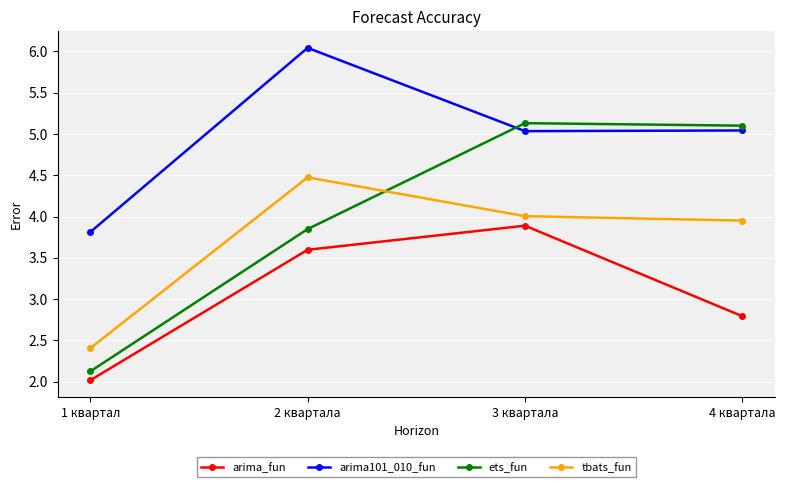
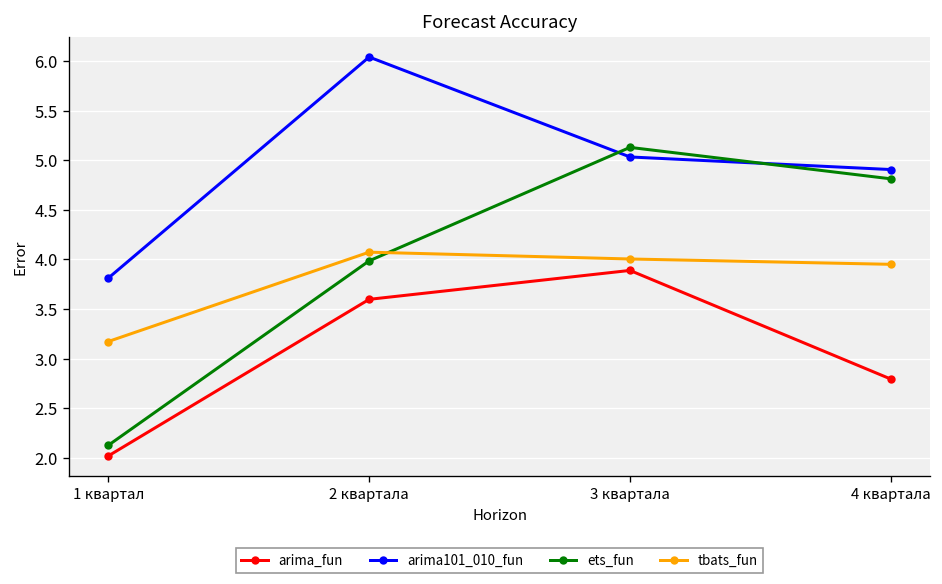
tbats_fun, 1 квартал: 2.4 -> 3.2
ets_fun, 2 квартала: 3.8 -> 4.0
tbats_fun, 2 квартала: 4.5 -> 4.1
arima101_010_fun, 4 квартала: 5.0 -> 4.9
ets_fun, 4 квартала: 5.1 -> 4.8
